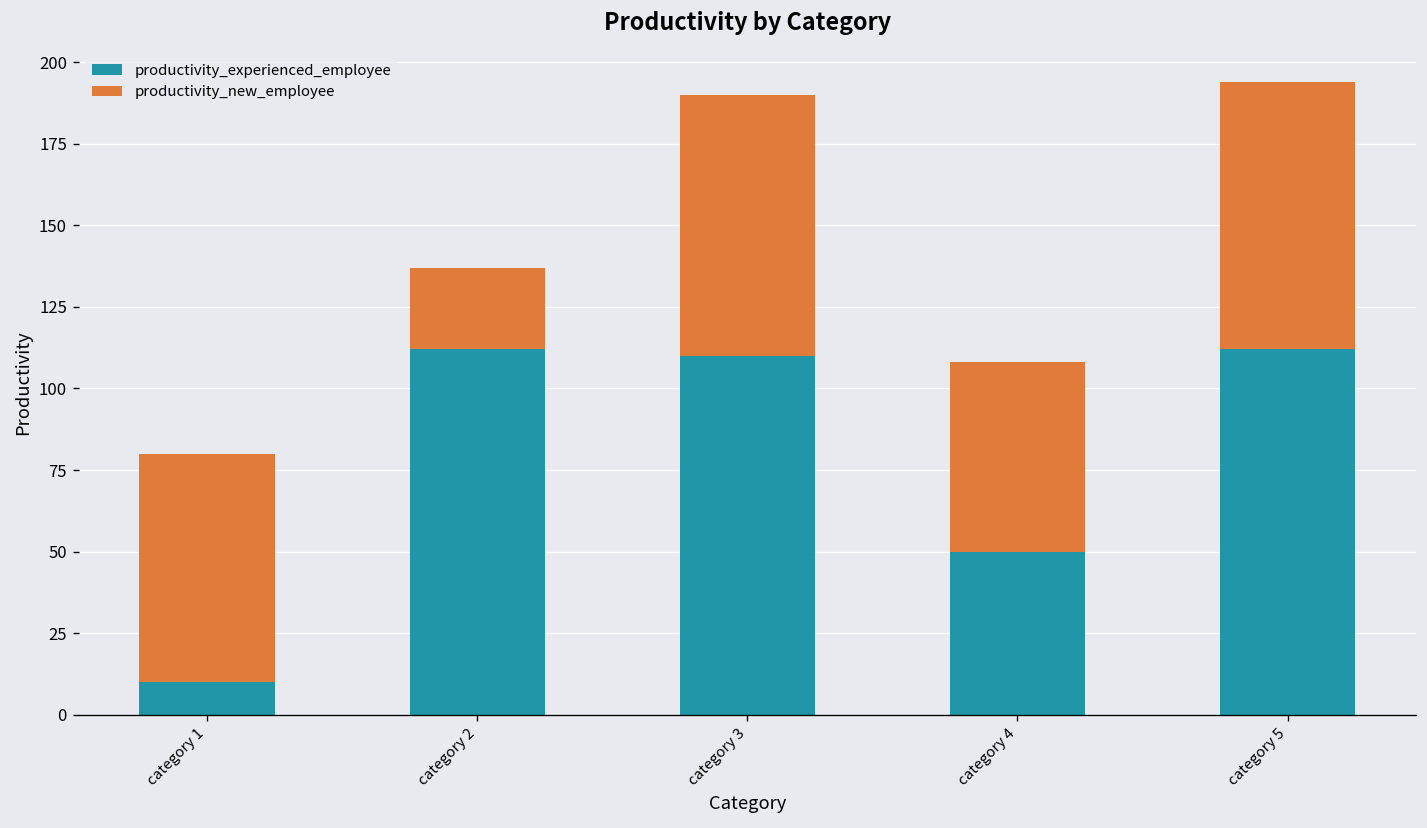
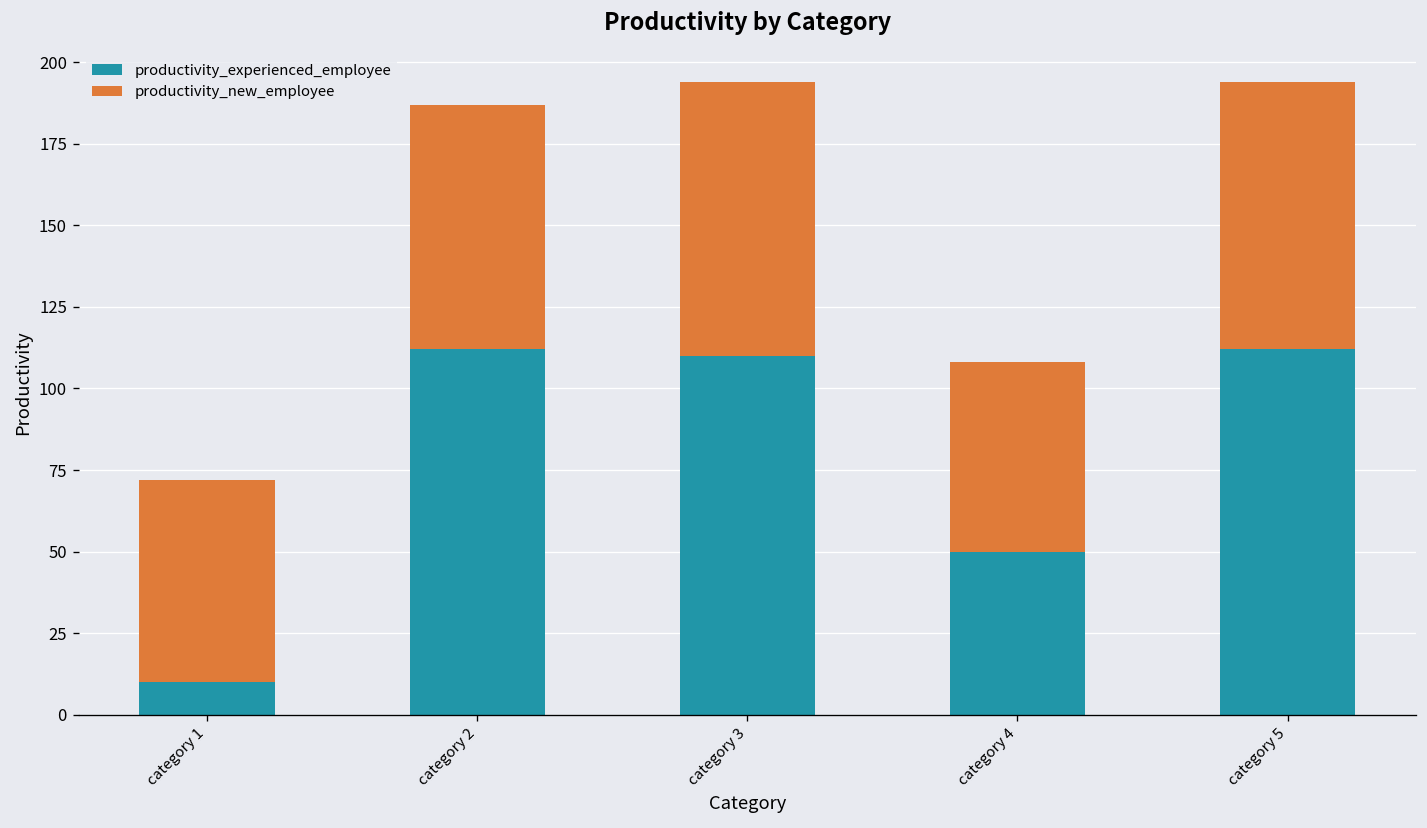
productivity_new_employee, category 1: 70 -> 62
productivity_new_employee, category 2: 25 -> 75
productivity_new_employee, category 3: 80 -> 84
